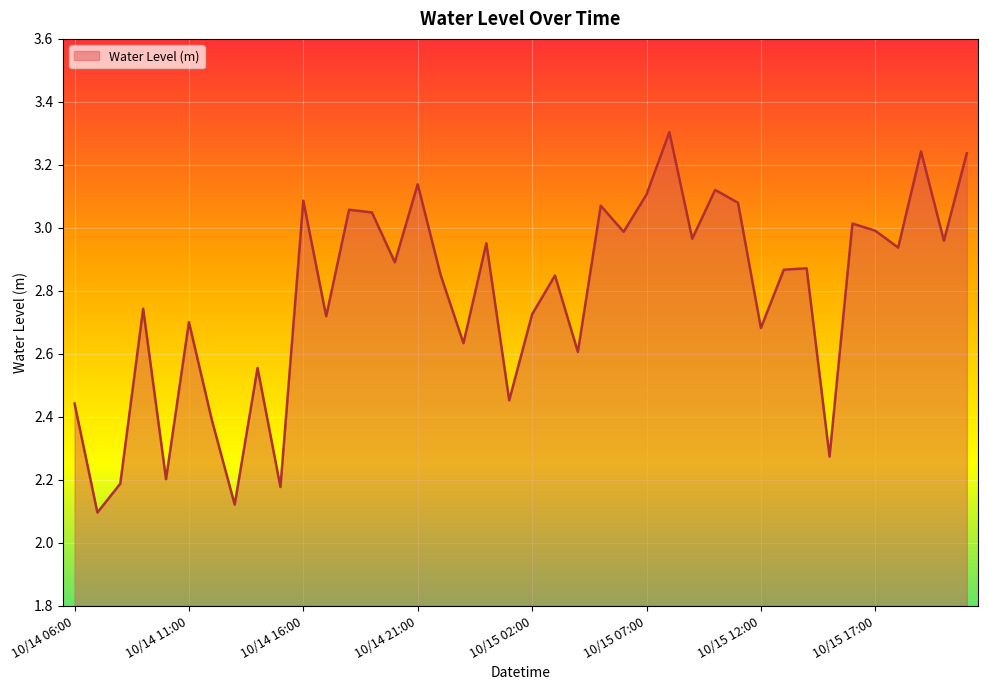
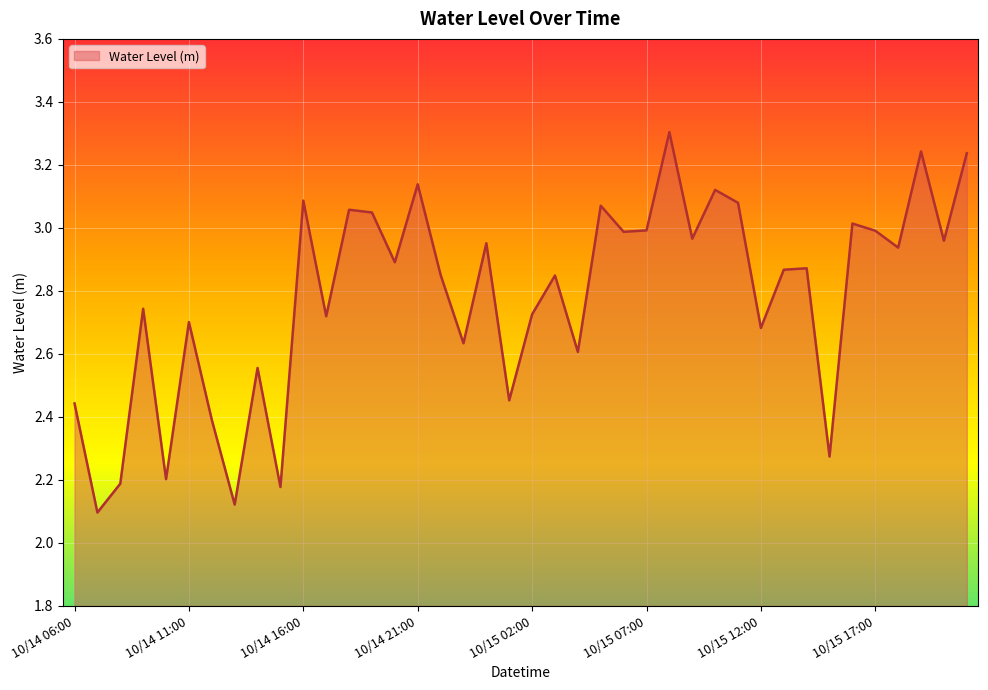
10/15 07:00: 3.11 -> 2.99
